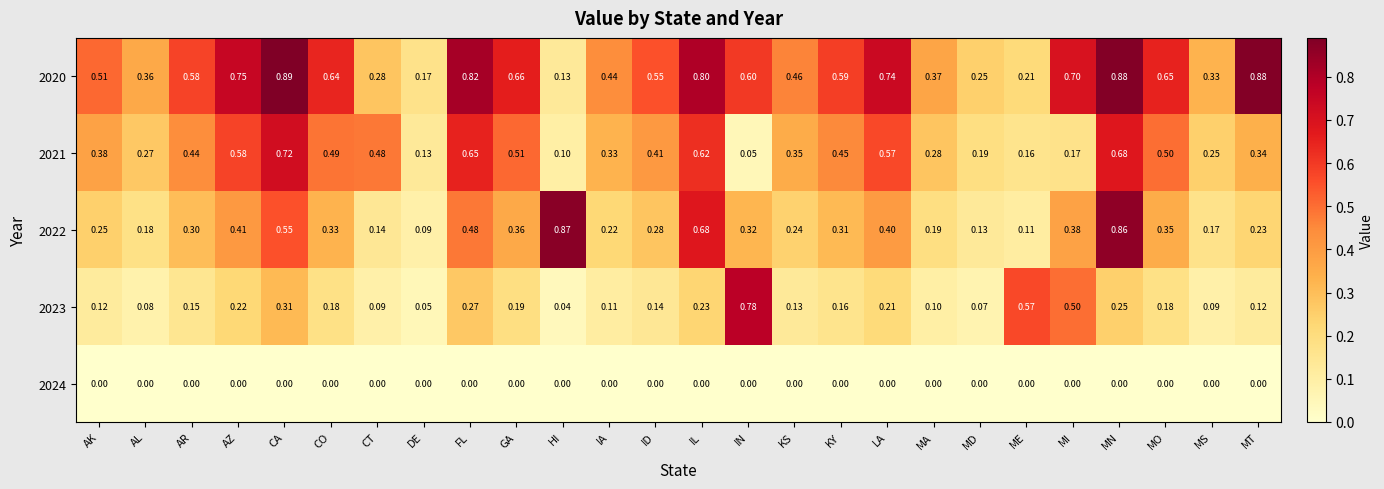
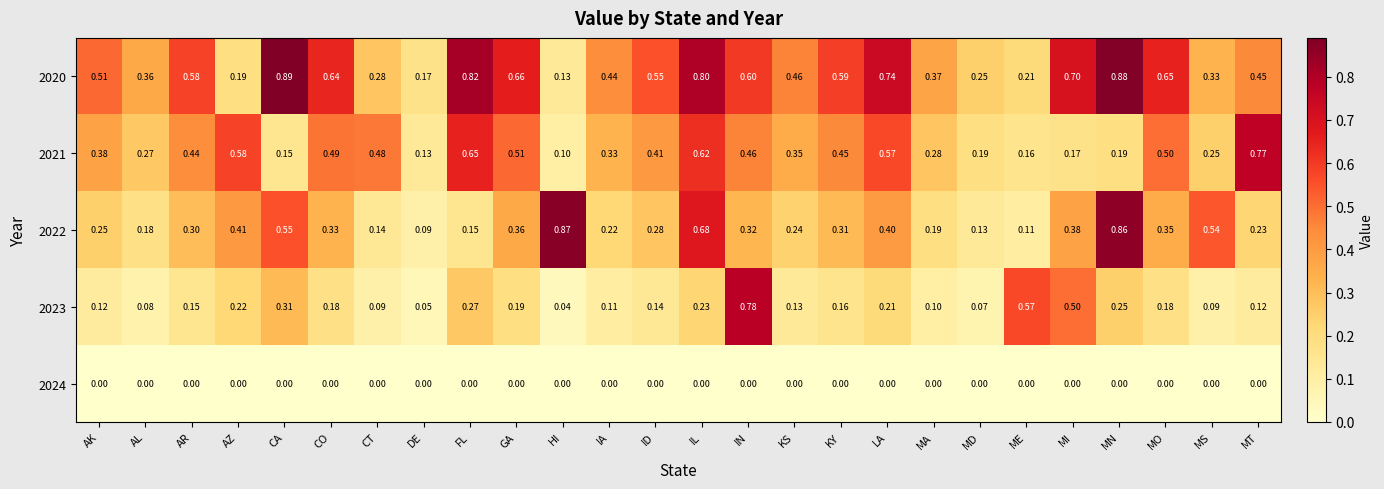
2020, AZ: 0.75 -> 0.19
2020, MT: 0.88 -> 0.45
2021, CA: 0.72 -> 0.15
2021, IN: 0.05 -> 0.46
2021, MN: 0.68 -> 0.19
2021, MT: 0.34 -> 0.77
2022, FL: 0.48 -> 0.15
2022, MS: 0.17 -> 0.54
